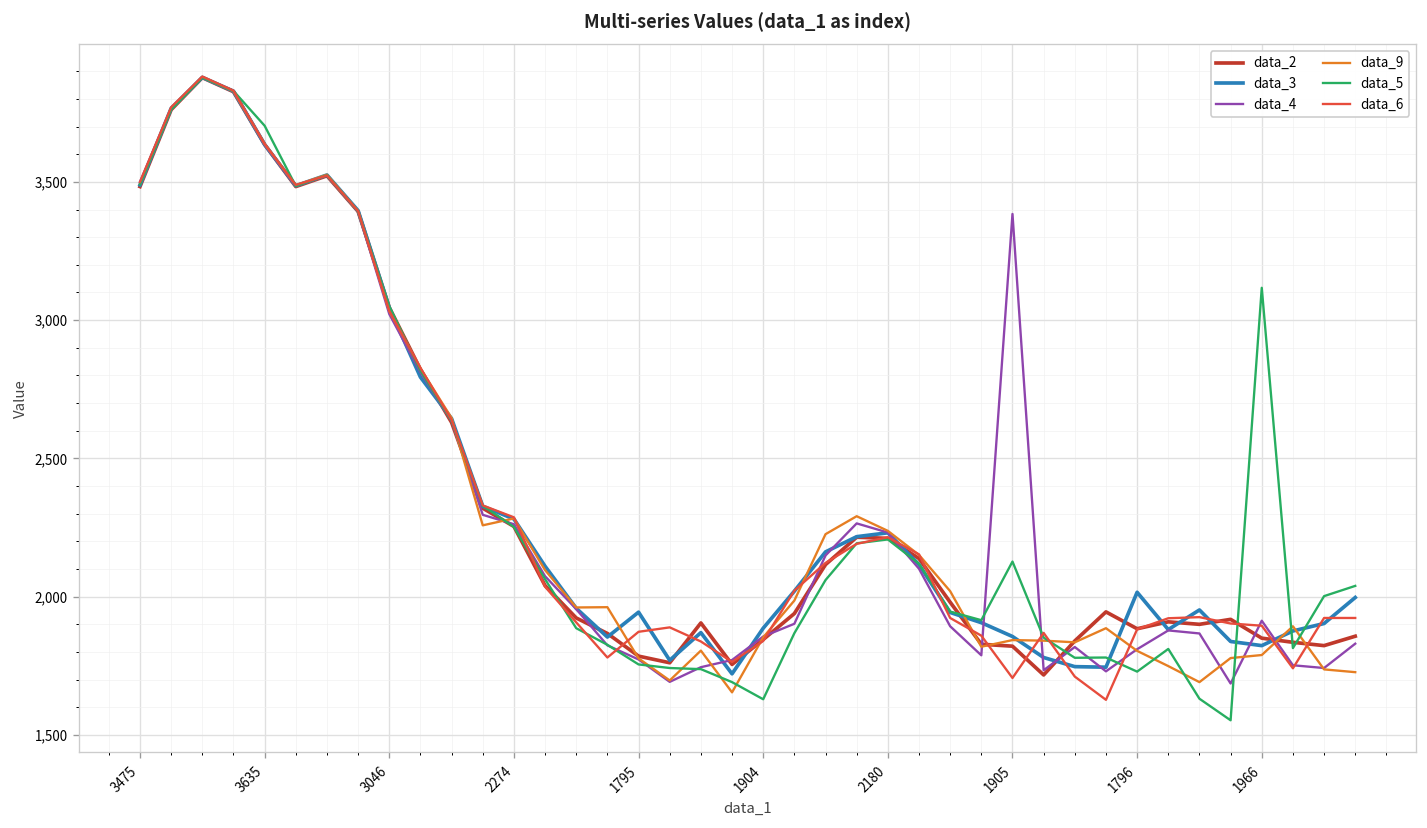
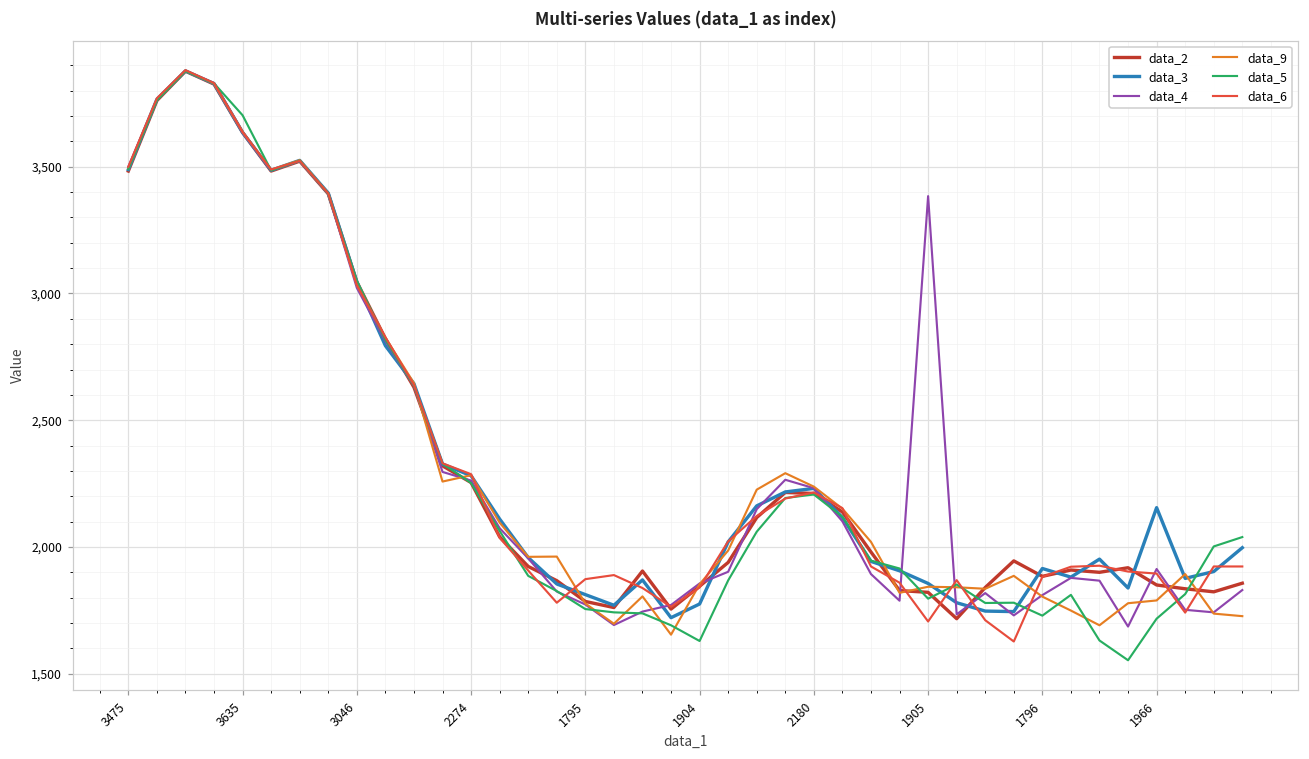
data_3, 1795: 1,940 -> 1,810
data_3, 1904: 1,890 -> 1,780
data_5, 1905: 2,130 -> 1,800
data_3, 1796: 2,020 -> 1,920
data_3, 1966: 1,820 -> 2,160
data_5, 1966: 3,120 -> 1,720
